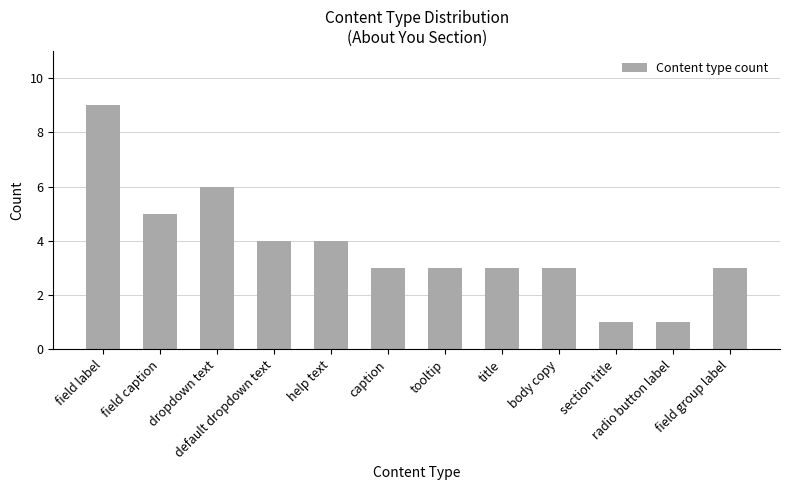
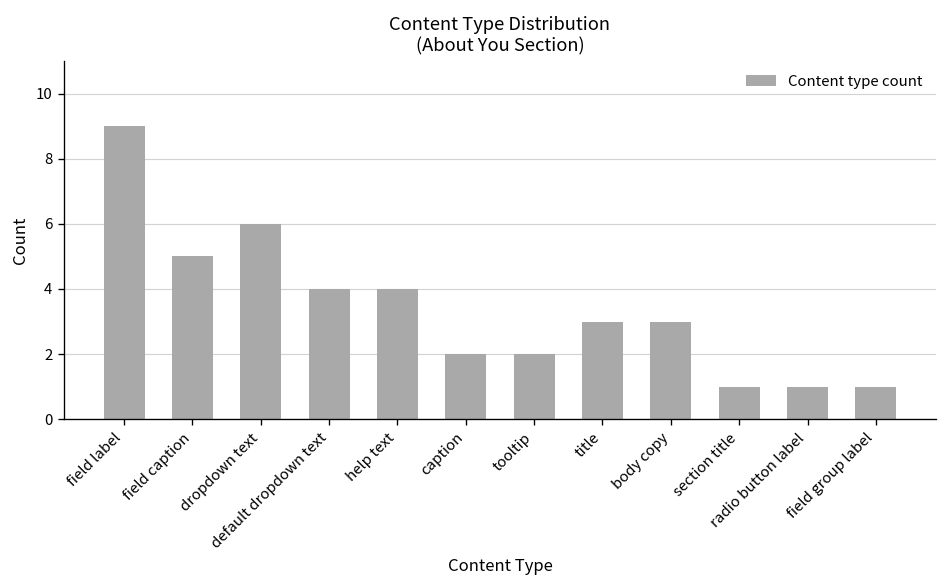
caption: 3 -> 2
tooltip: 3 -> 2
field group label: 3 -> 1
